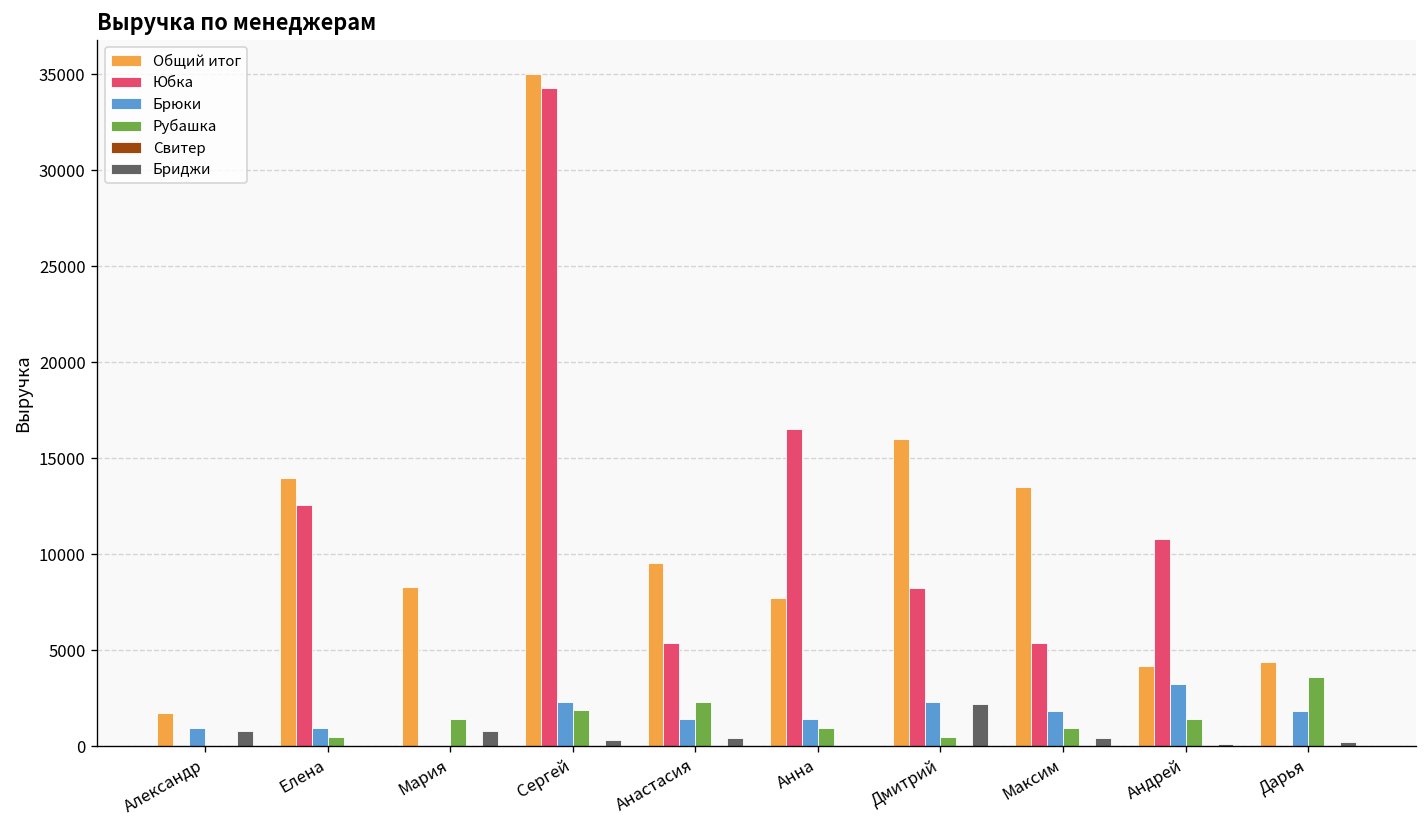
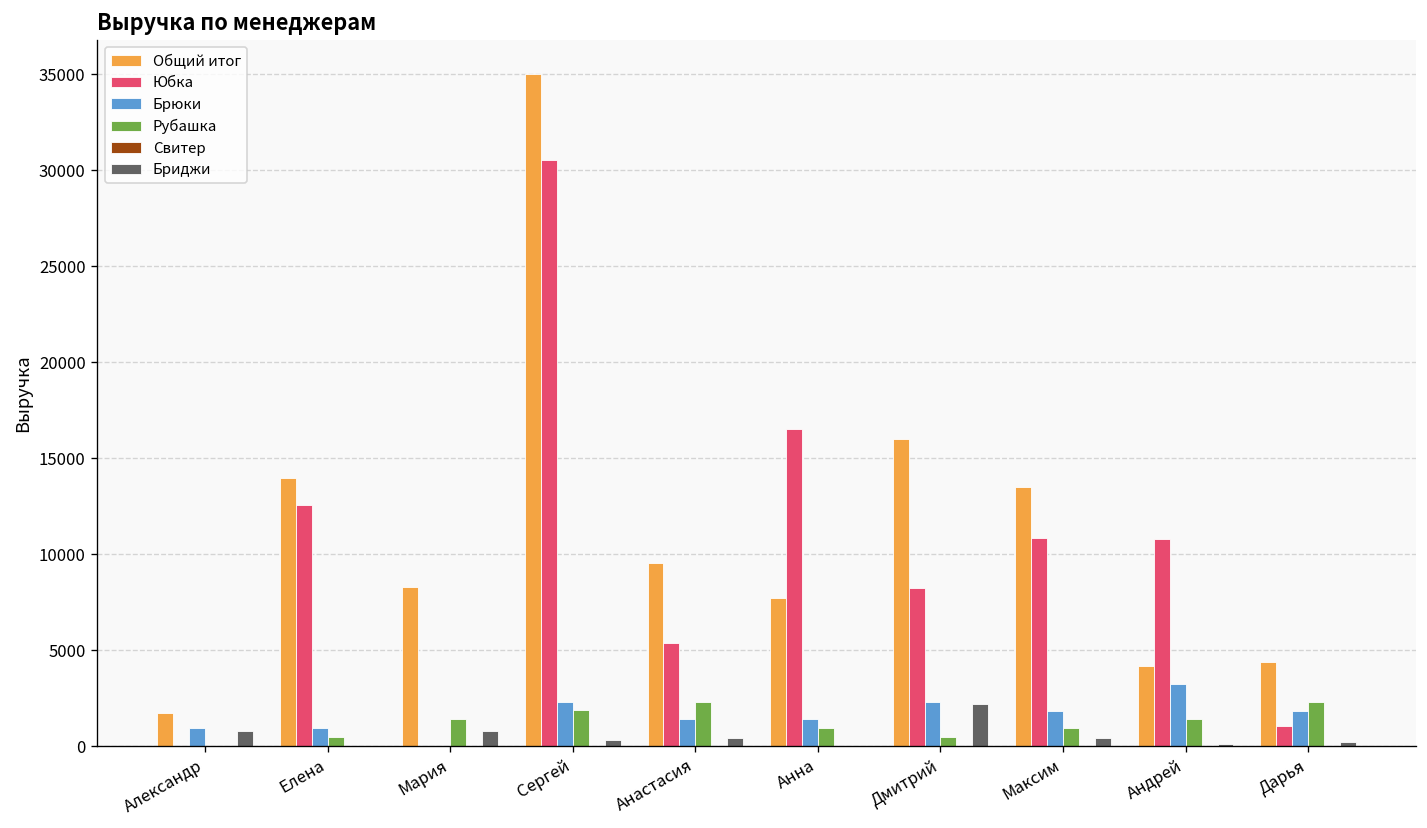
Юбка, Сергей: 34300 -> 30500
Юбка, Максим: 5400 -> 10800
Юбка, Дарья: 0 -> 1000
Рубашка, Дарья: 3600 -> 2300
